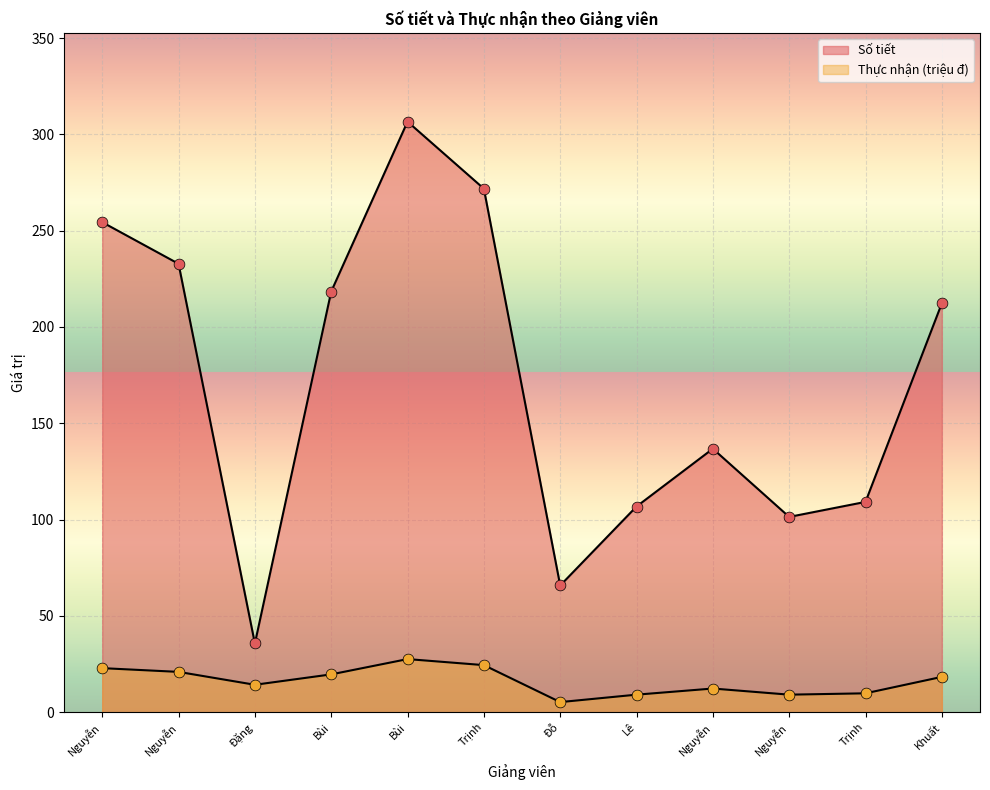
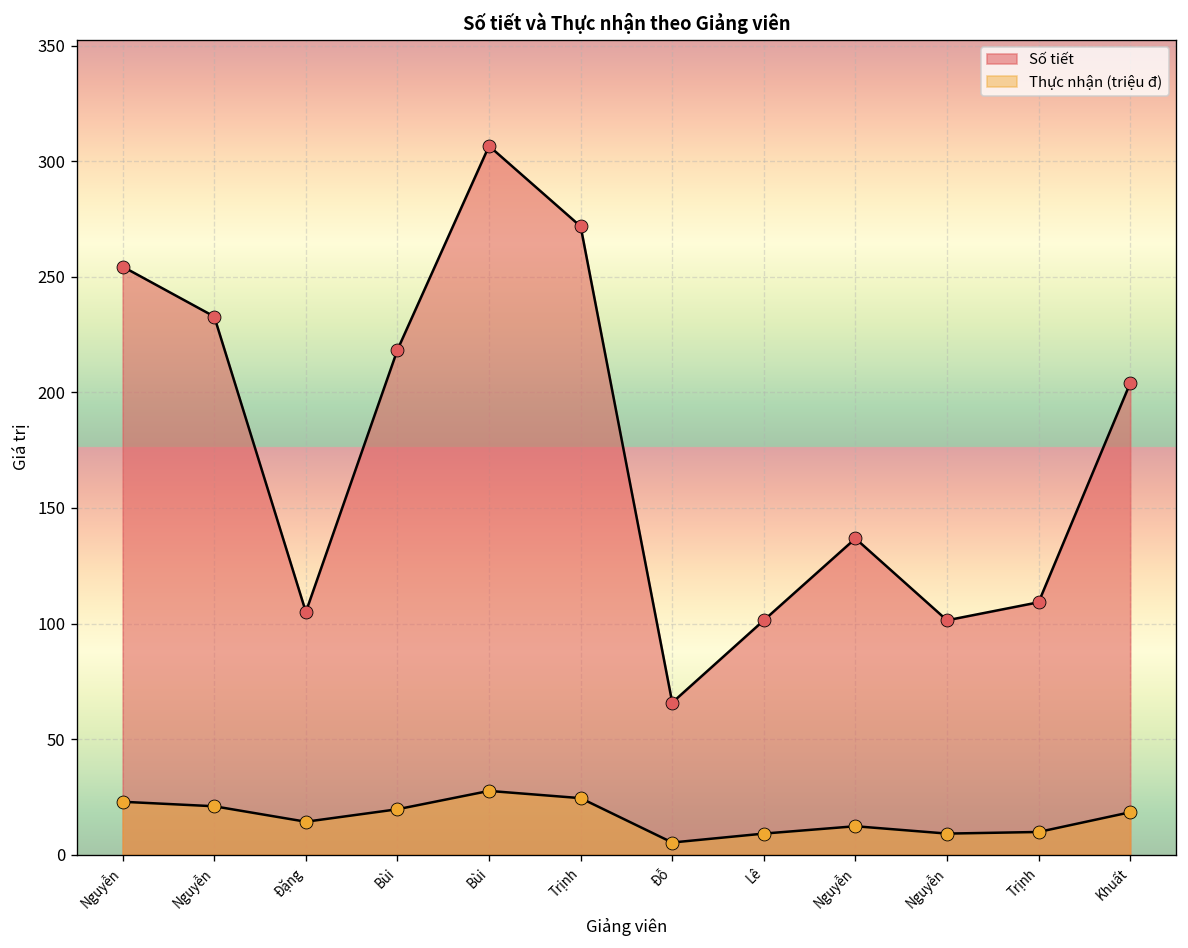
Số tiết, Đặng: 36 -> 105
Số tiết, Lê: 107 -> 101
Số tiết, Khuất: 212 -> 204
